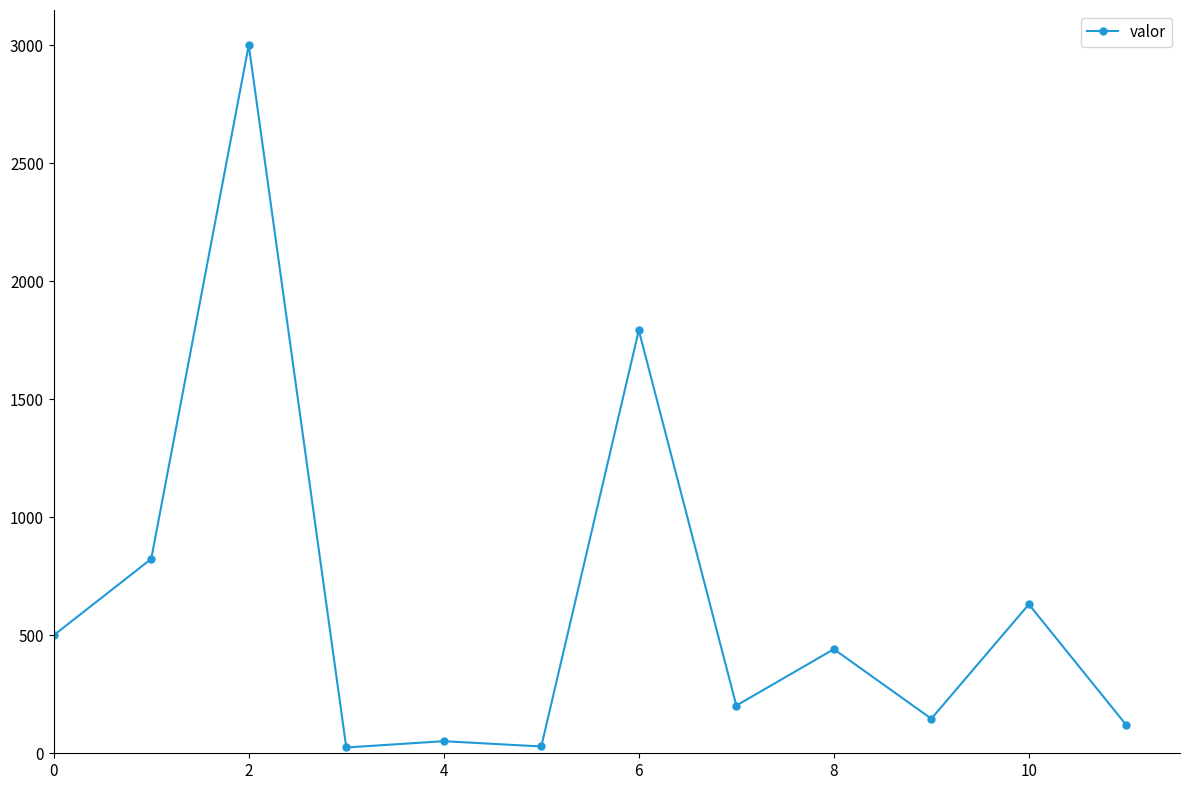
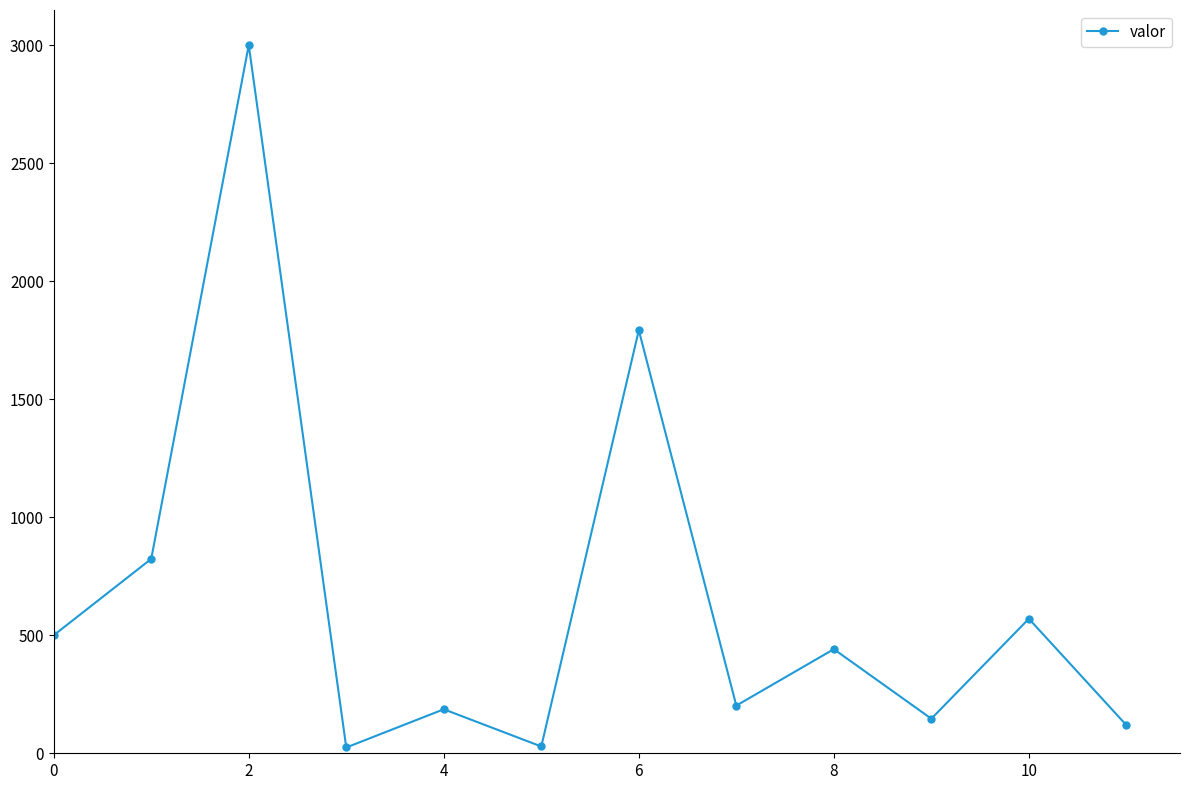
4: 50 -> 190
10: 630 -> 570
